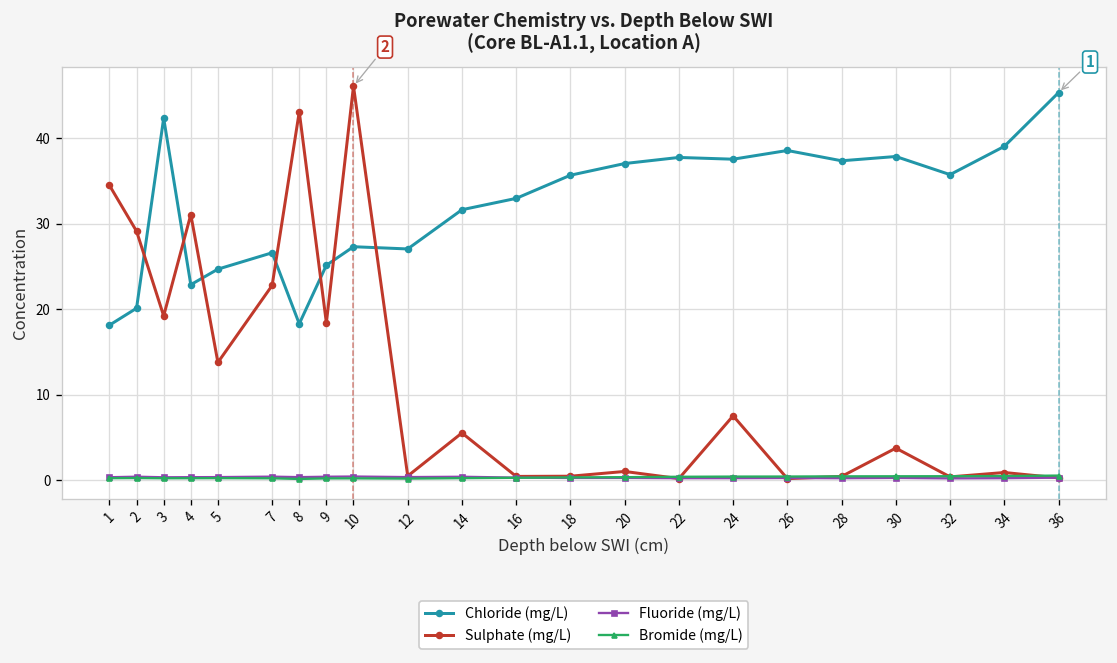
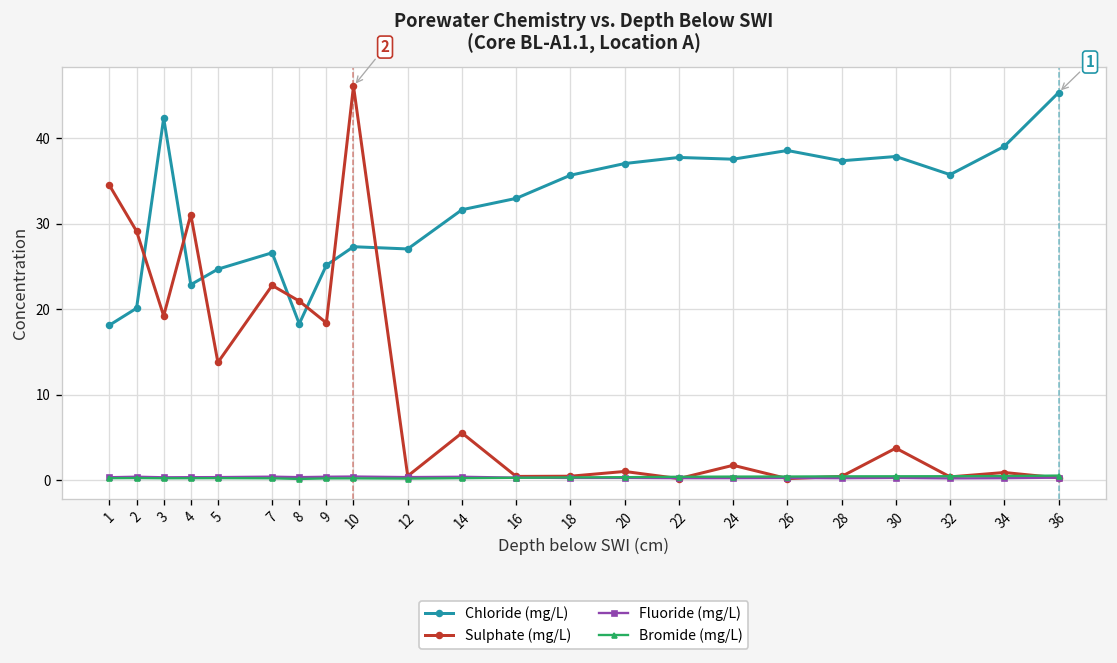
Sulphate (mg/L), 8: 43 -> 21
Sulphate (mg/L), 24: 8 -> 2
